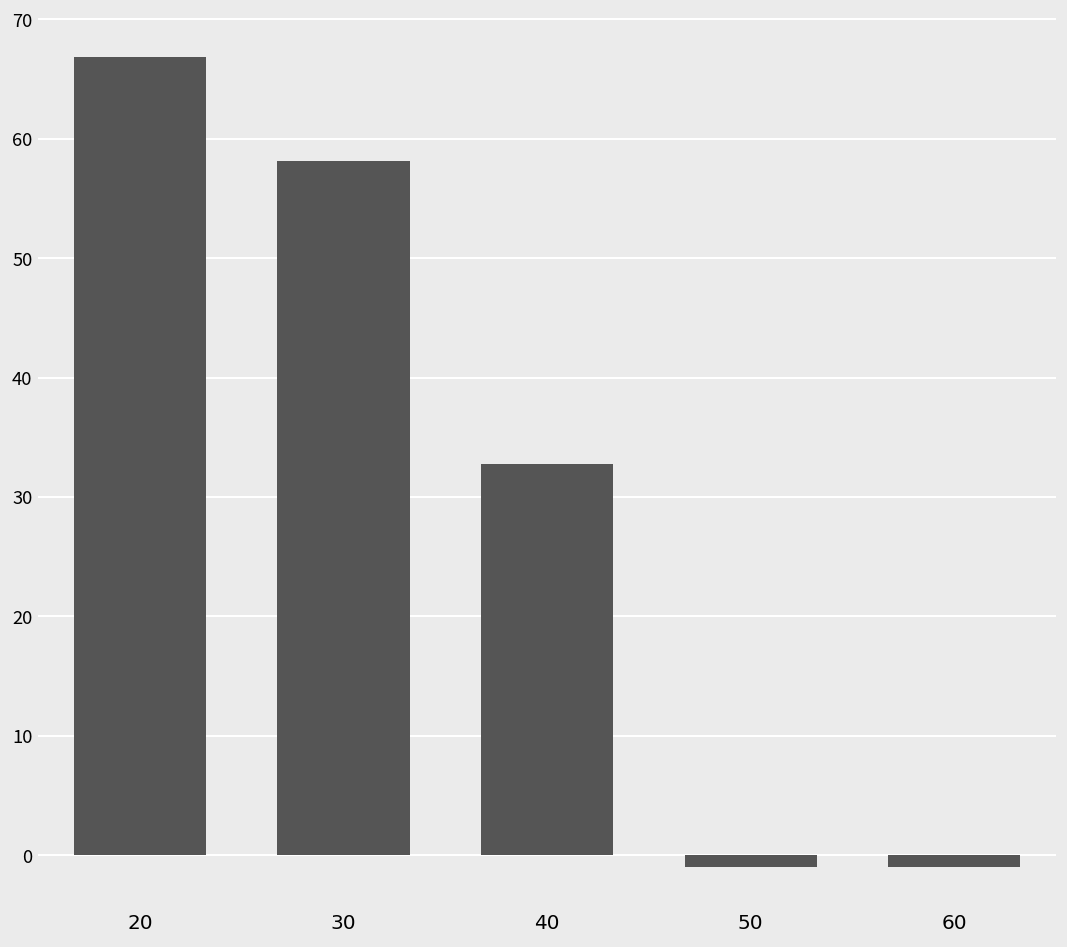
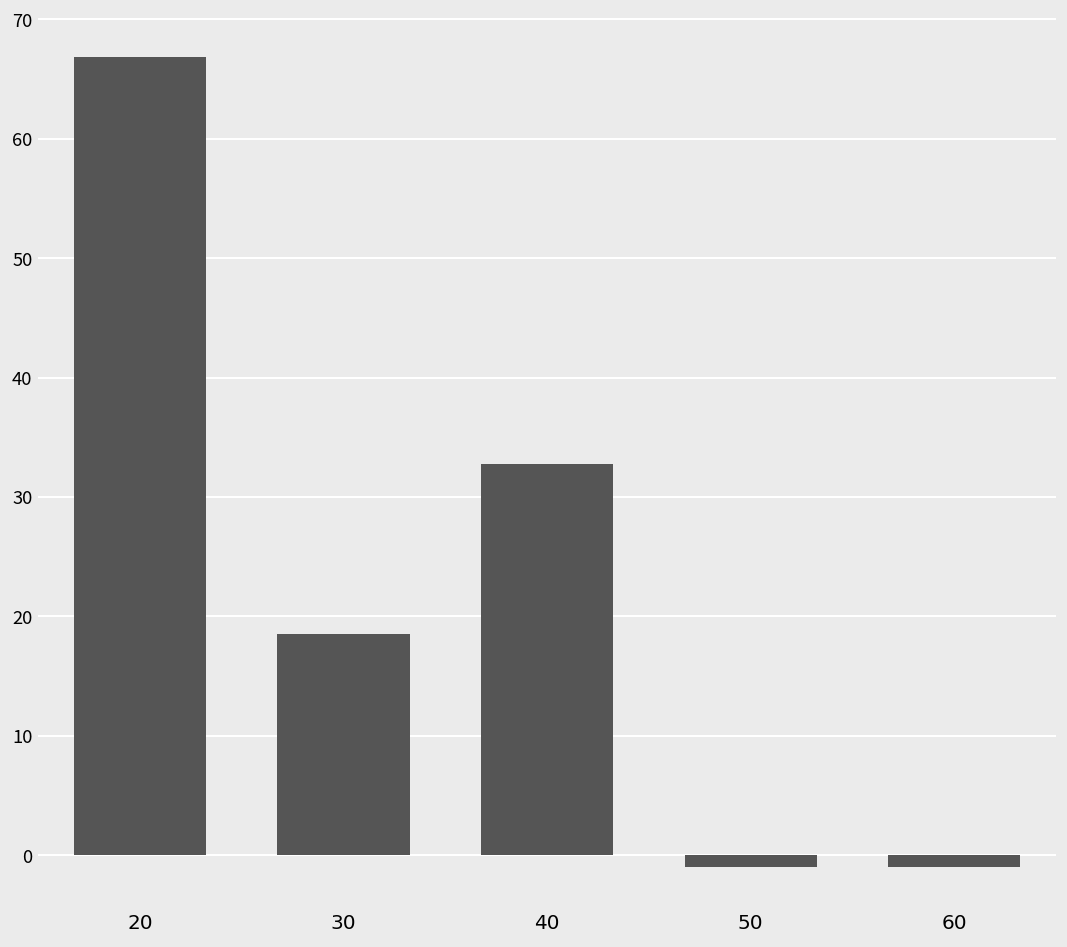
30: 58 -> 19
